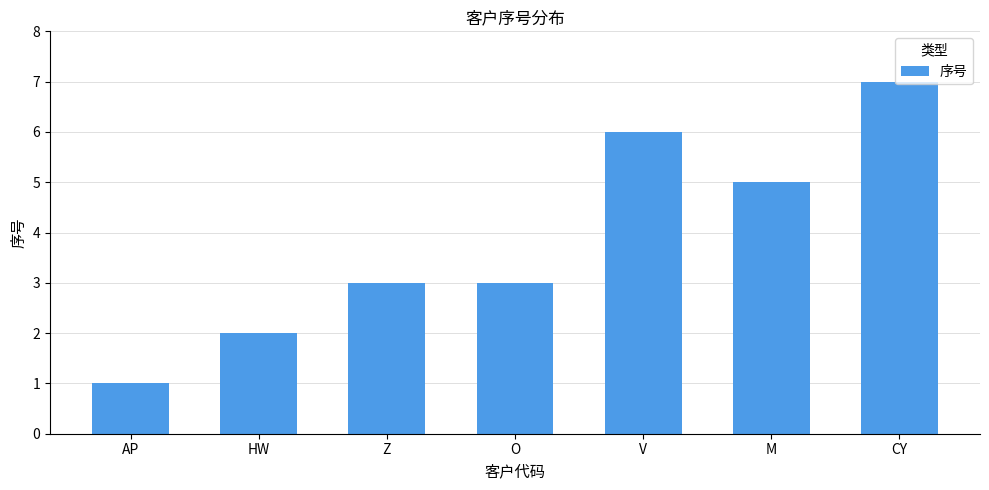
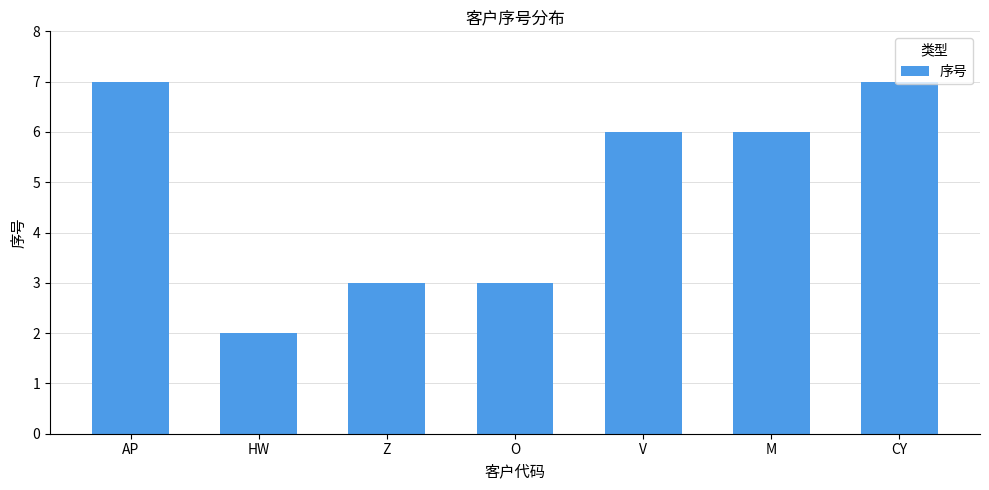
AP: 1 -> 7
M: 5 -> 6
